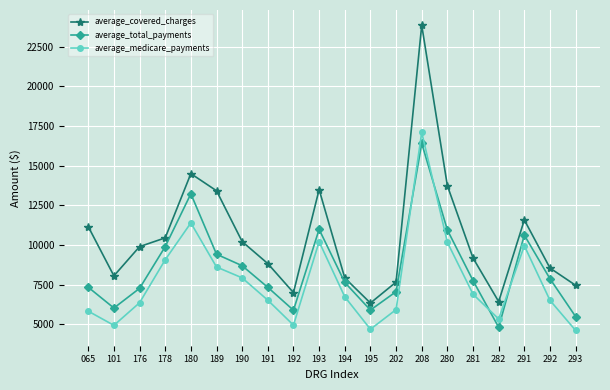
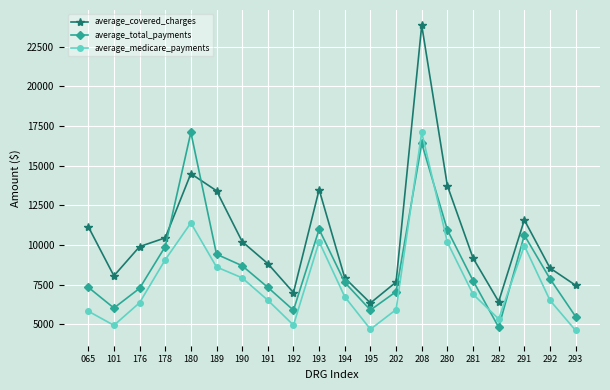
average_total_payments, 180: 13200 -> 17100
